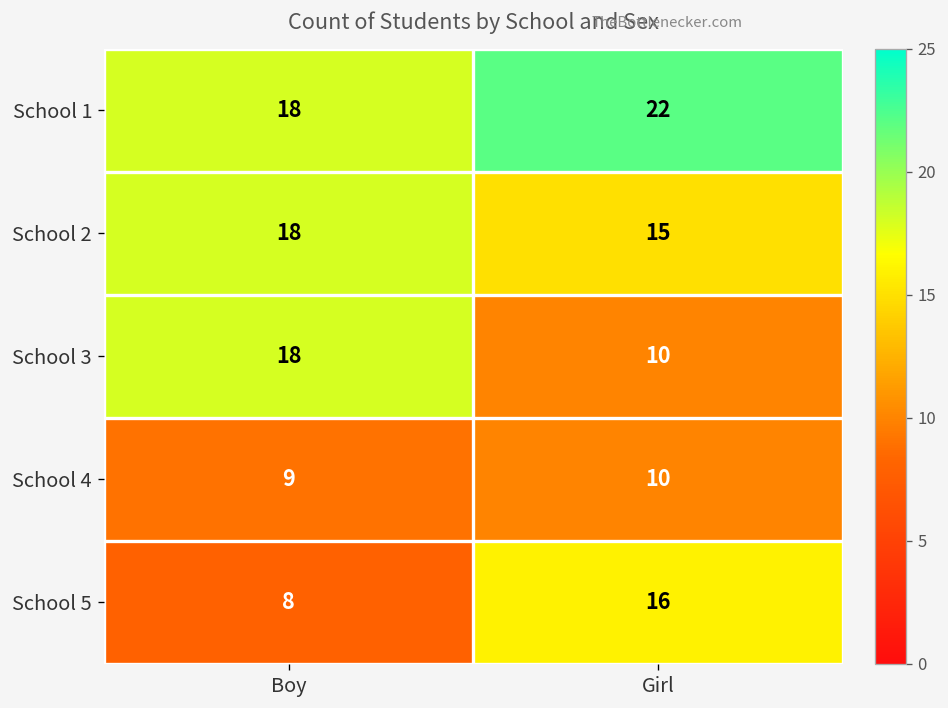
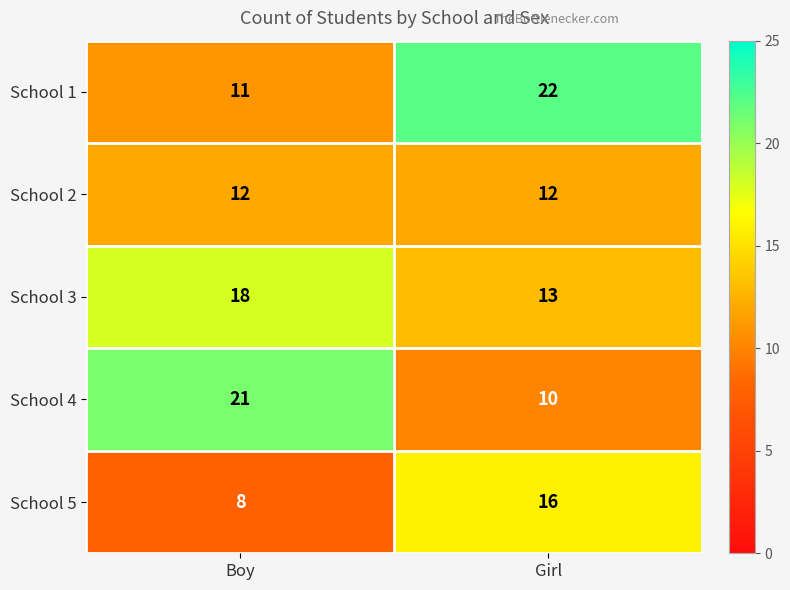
School 1, Boy: 18 -> 11
School 2, Boy: 18 -> 12
School 2, Girl: 15 -> 12
School 3, Girl: 10 -> 13
School 4, Boy: 9 -> 21
